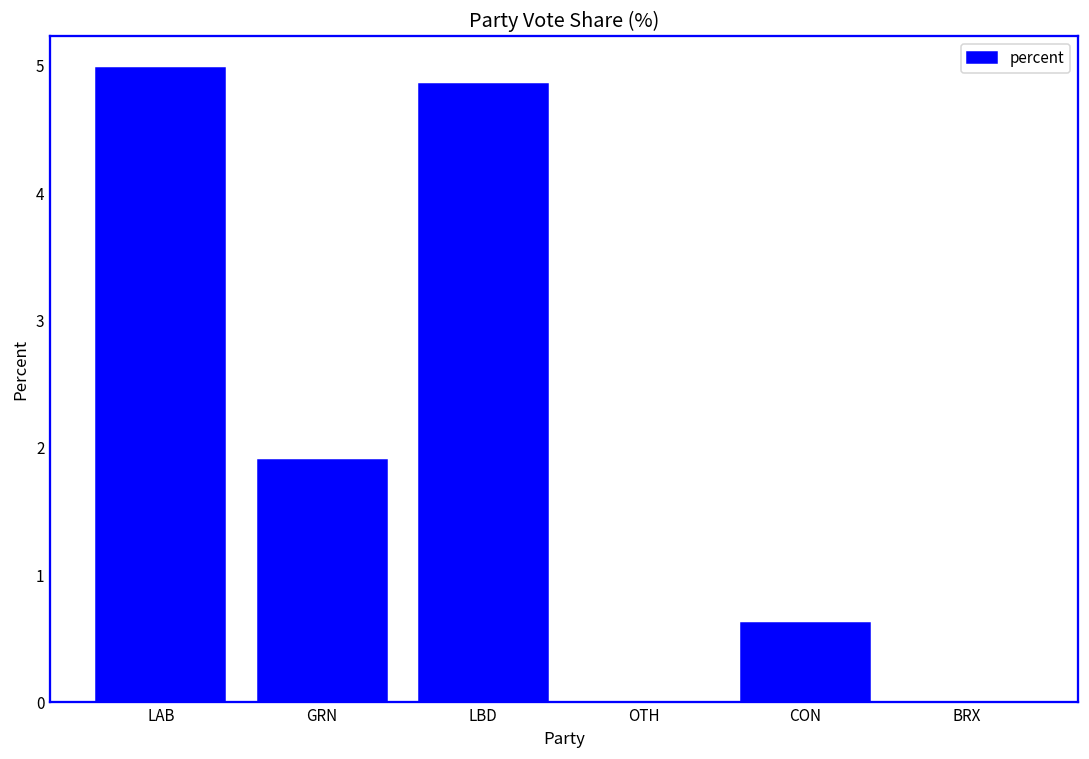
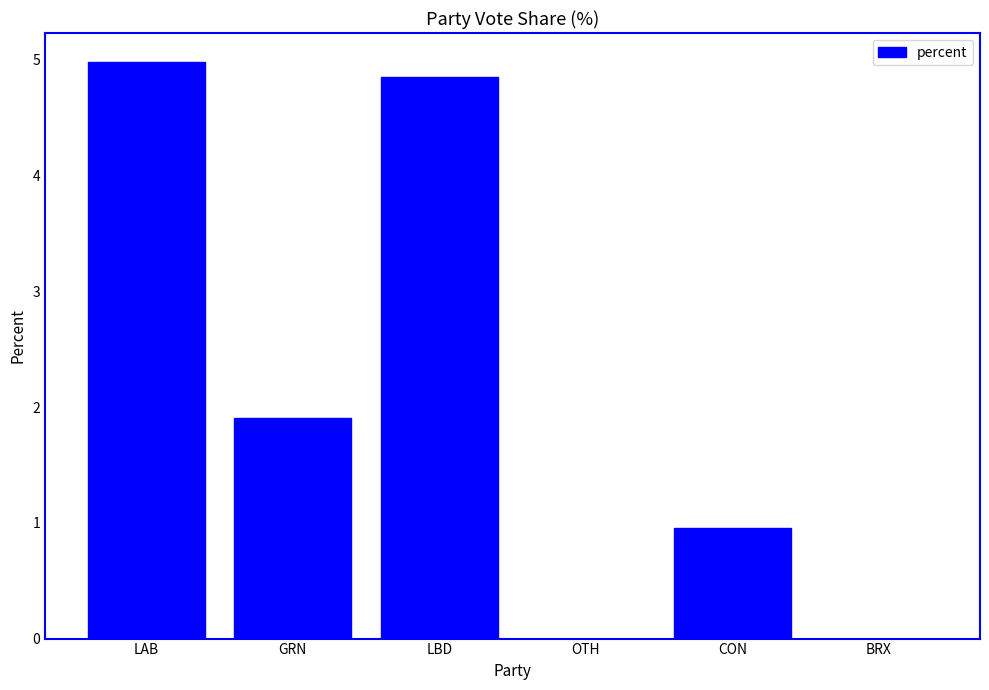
CON: 0.62 -> 0.95
